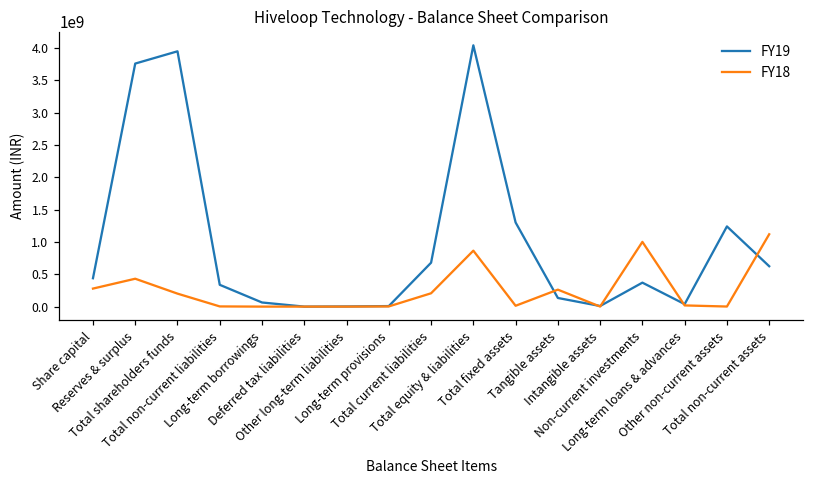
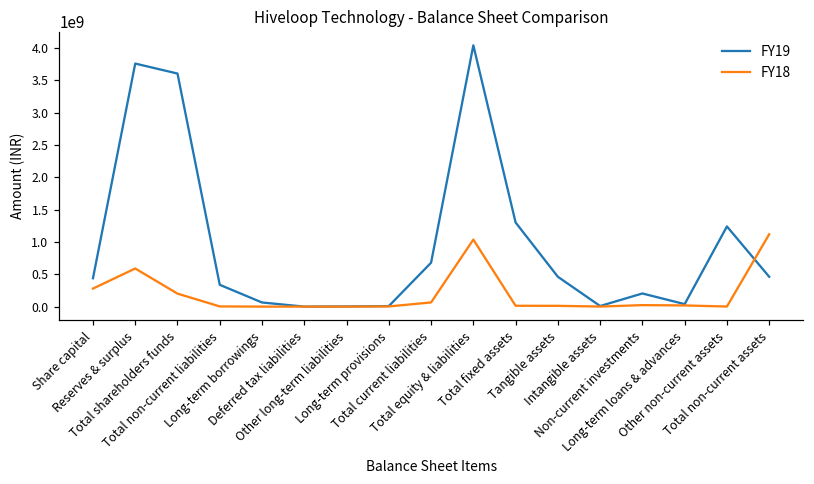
FY18, Reserves & surplus: 400000000 -> 600000000
FY19, Total shareholders funds: 4000000000 -> 3600000000
FY18, Total current liabilities: 200000000 -> 100000000
FY18, Total equity & liabilities: 900000000 -> 1000000000
FY19, Tangible assets: 100000000 -> 500000000
FY18, Tangible assets: 300000000 -> 0
FY19, Non-current investments: 400000000 -> 200000000
FY18, Non-current investments: 1000000000 -> 0
FY19, Total non-current assets: 600000000 -> 500000000
